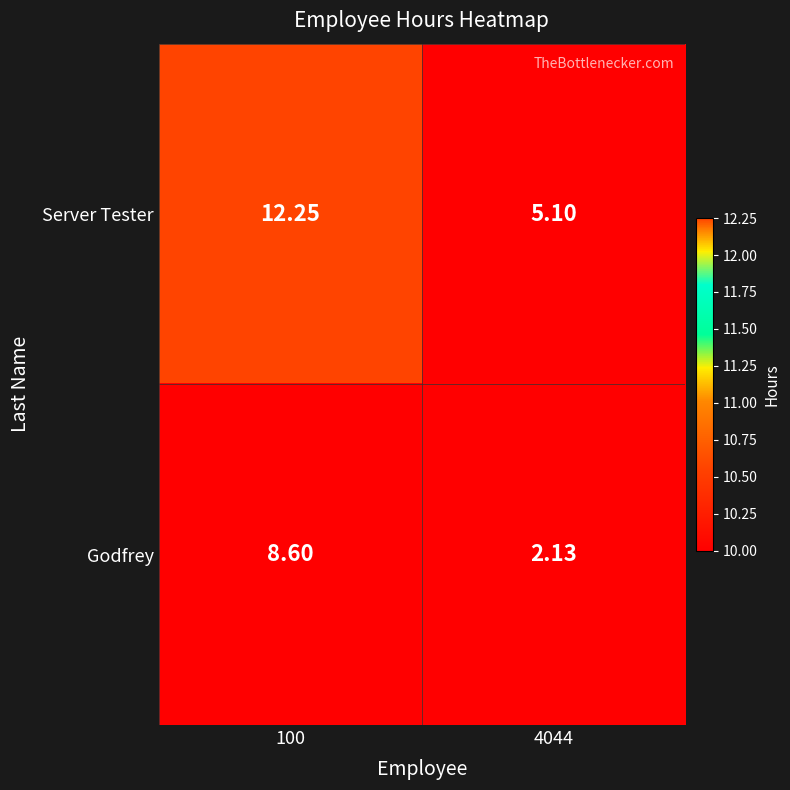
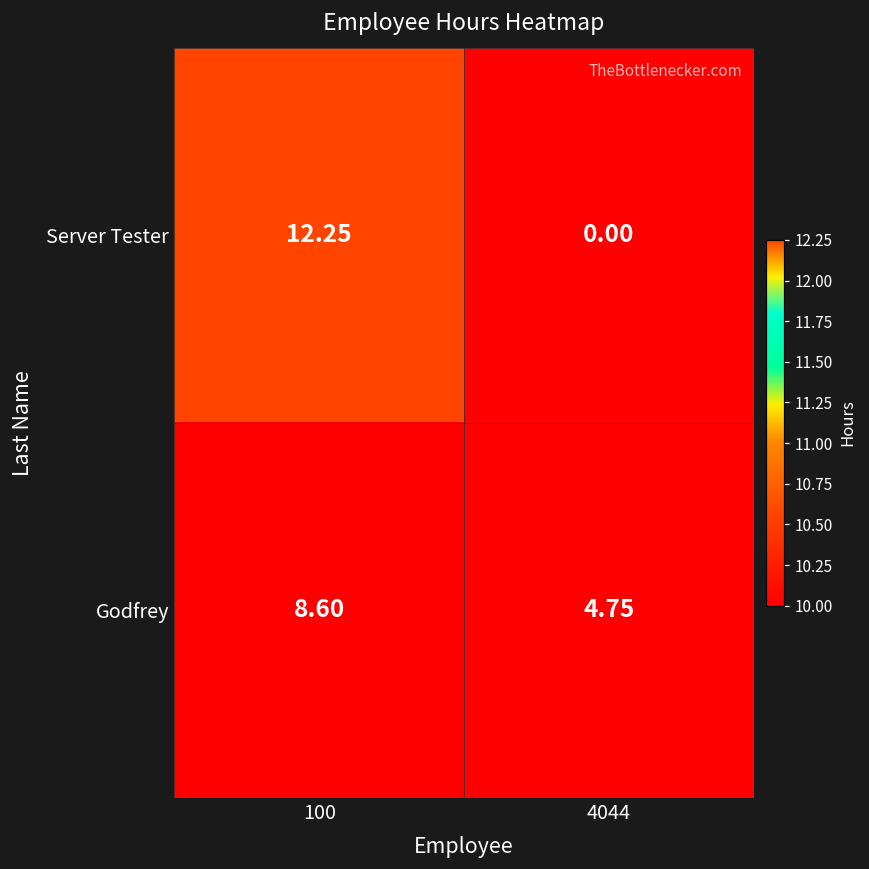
Server Tester, 4044: 5.10 -> 0.00
Godfrey, 4044: 2.13 -> 4.75
